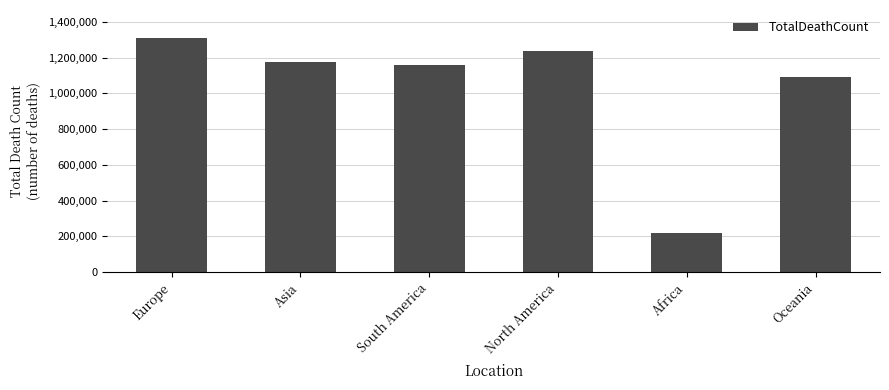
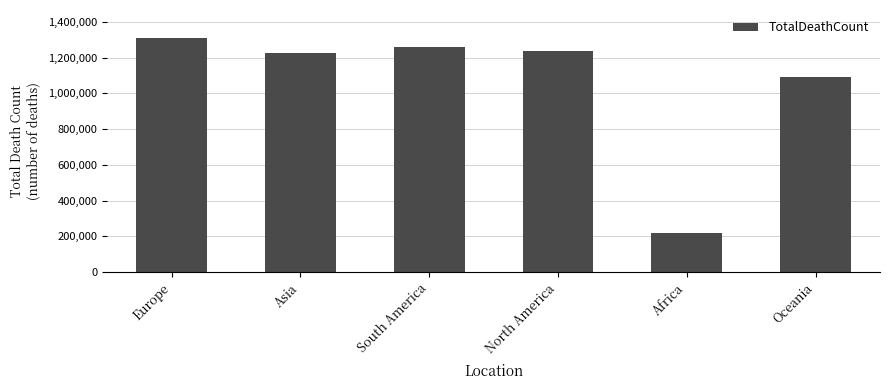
Asia: 1,180,000 -> 1,230,000
South America: 1,160,000 -> 1,260,000
